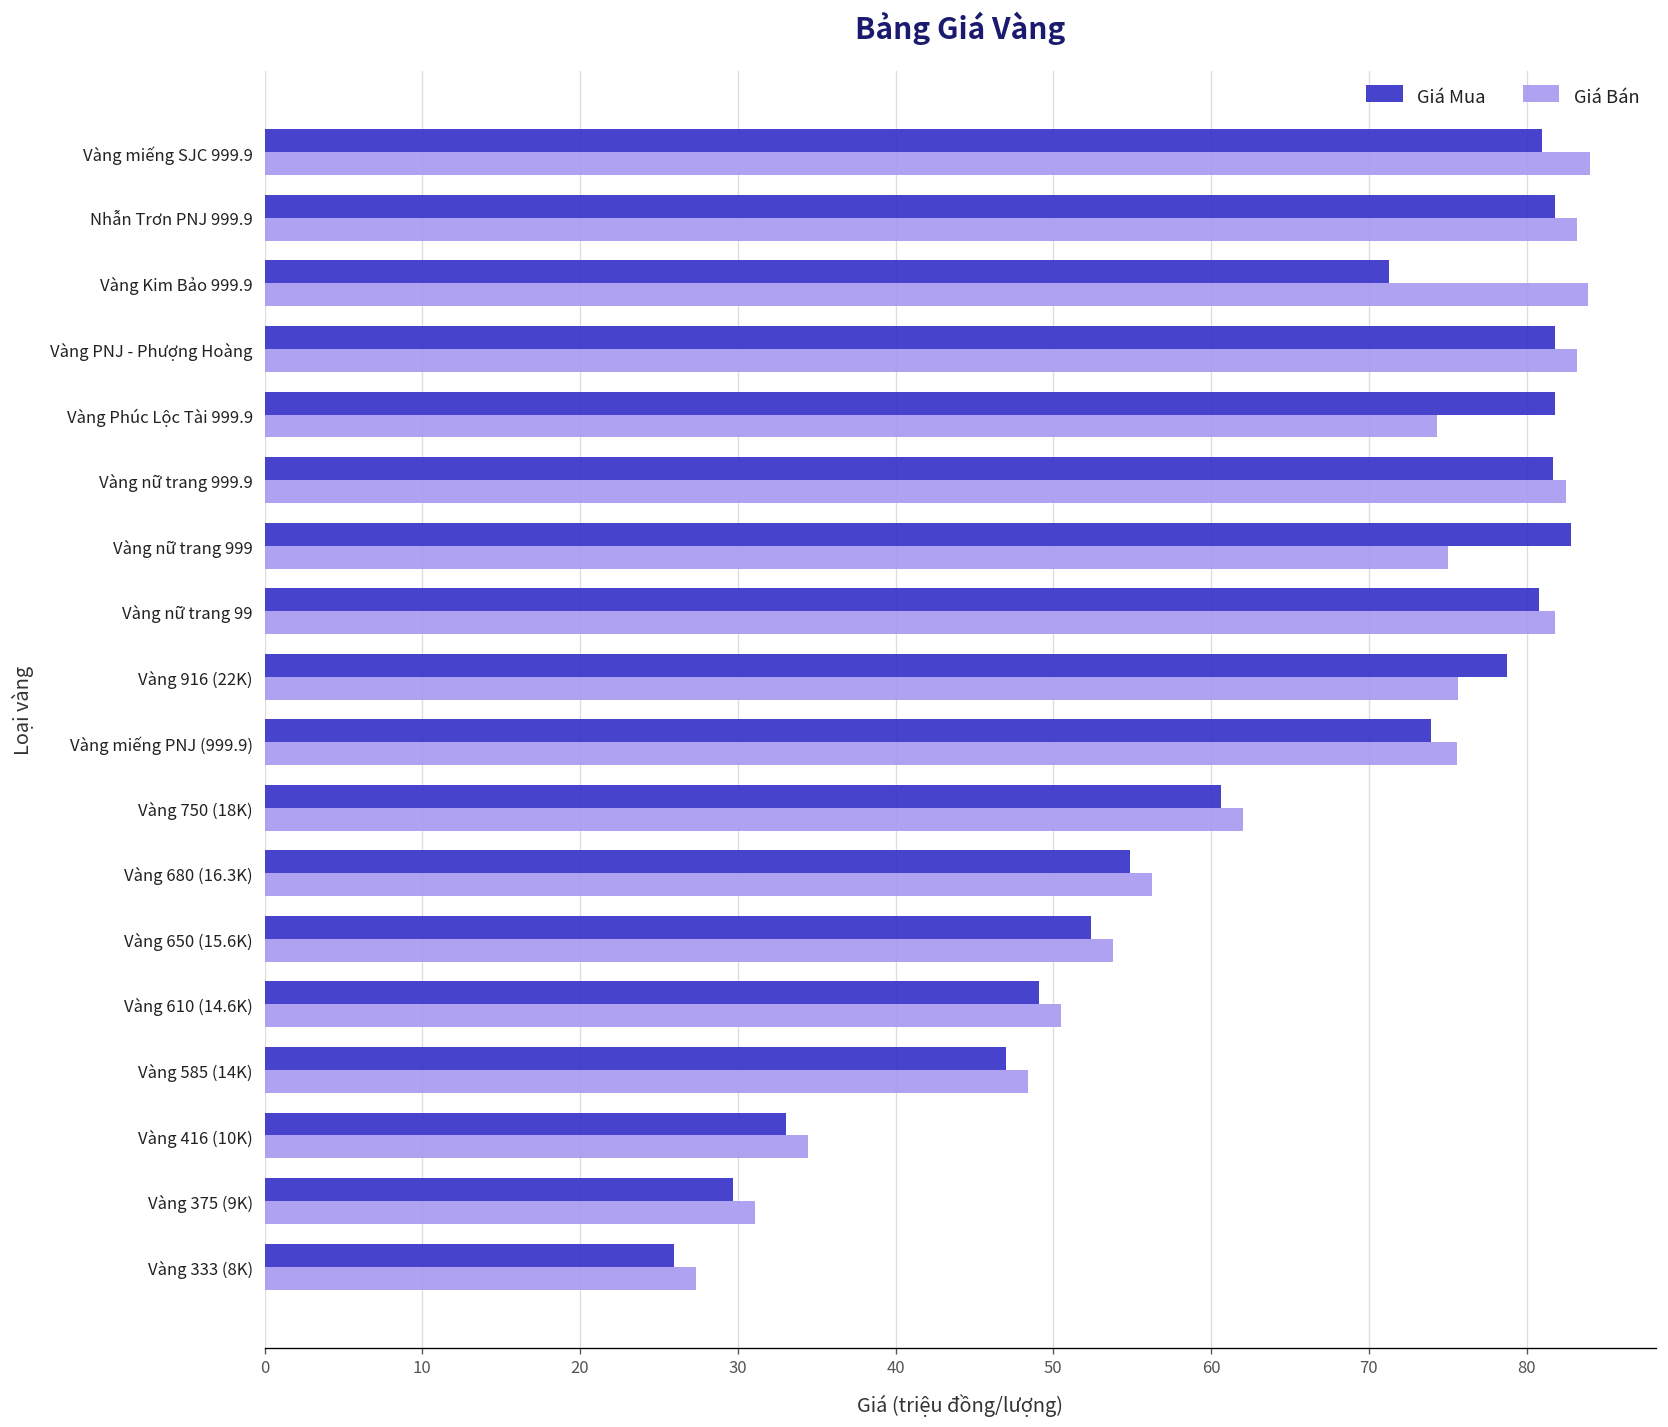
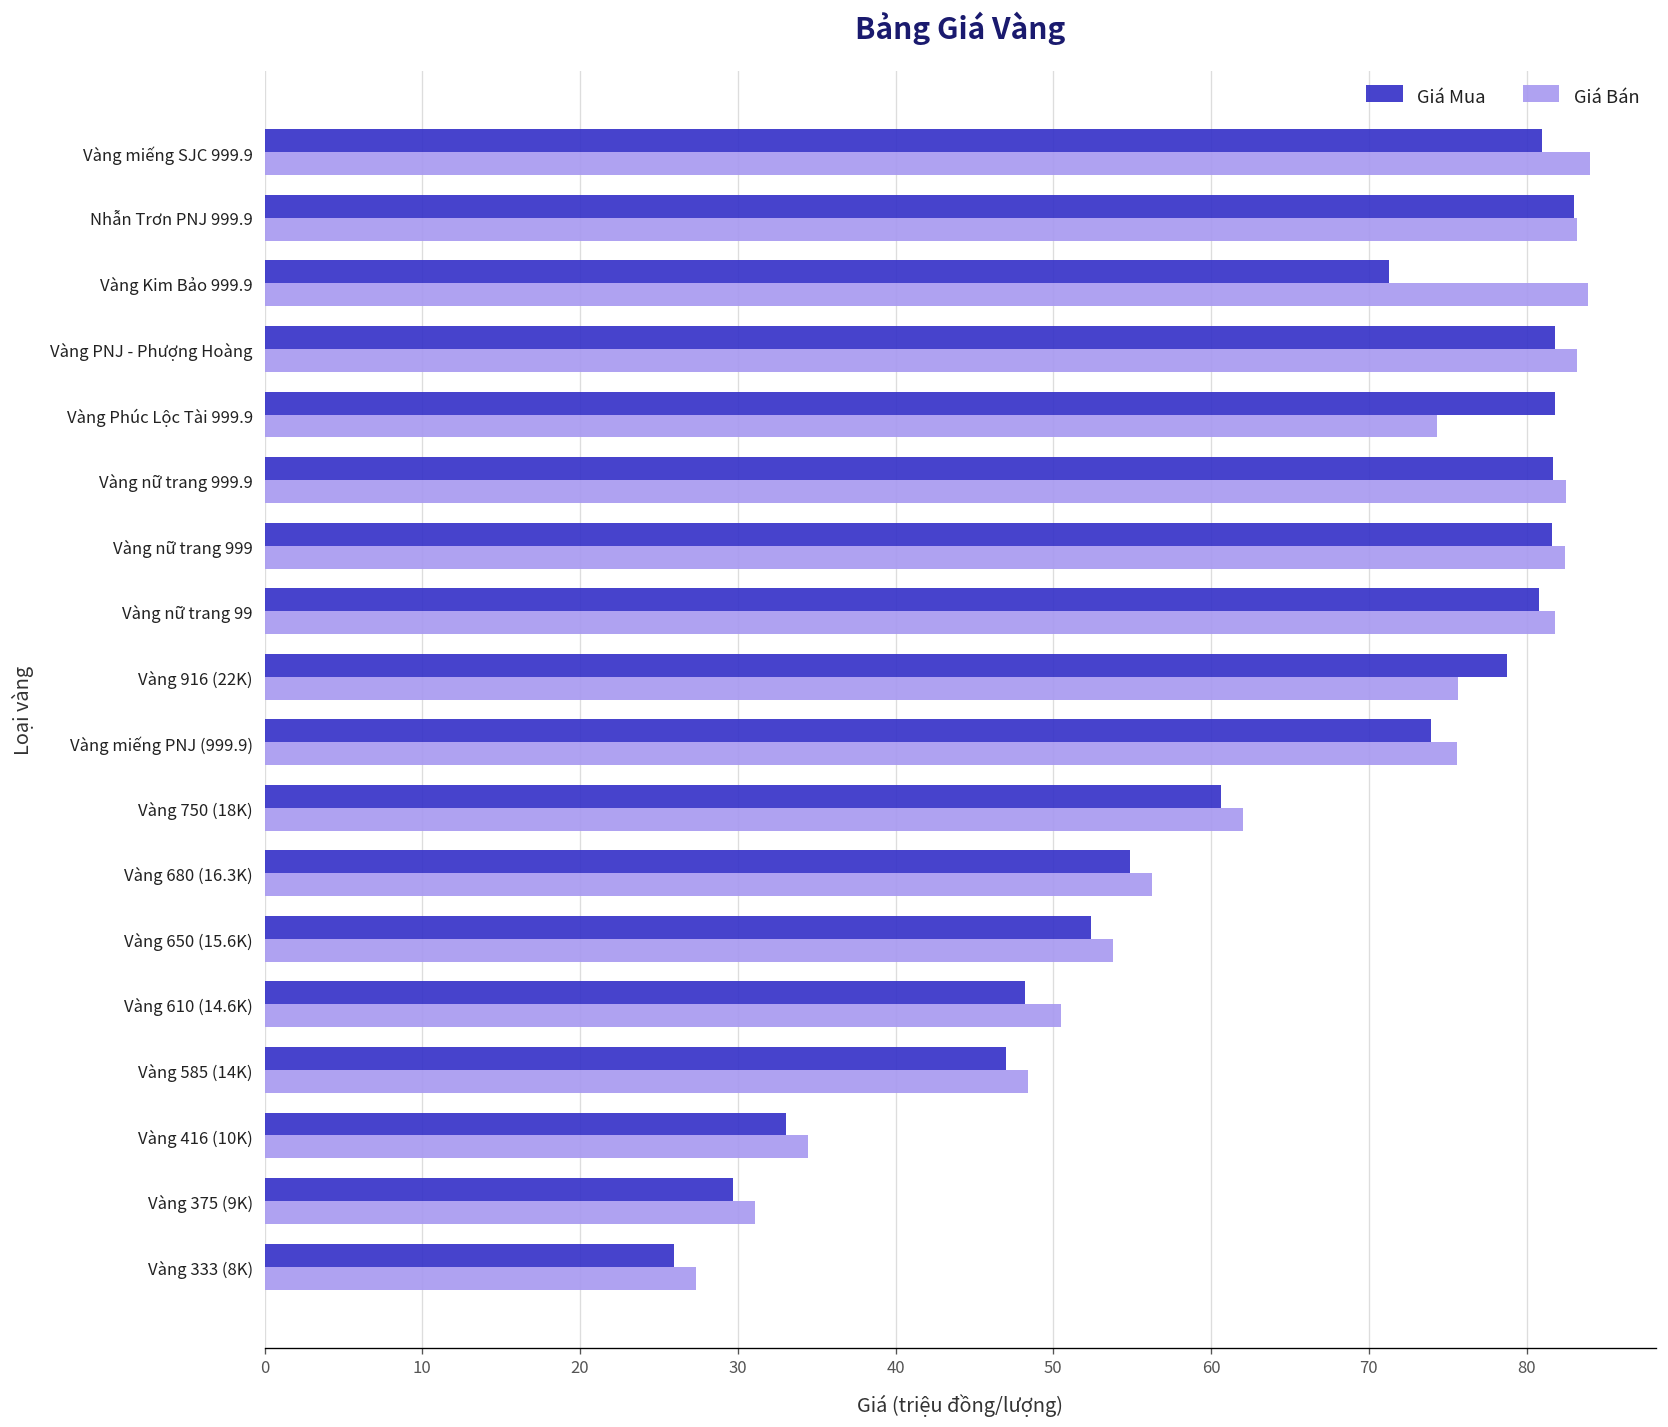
Giá Mua, Nhẫn Trơn PNJ 999.9: 81.8 -> 83.0
Giá Mua, Vàng nữ trang 999: 82.8 -> 81.6
Giá Bán, Vàng nữ trang 999: 75.0 -> 82.4
Giá Mua, Vàng 610 (14.6K): 49.1 -> 48.2
